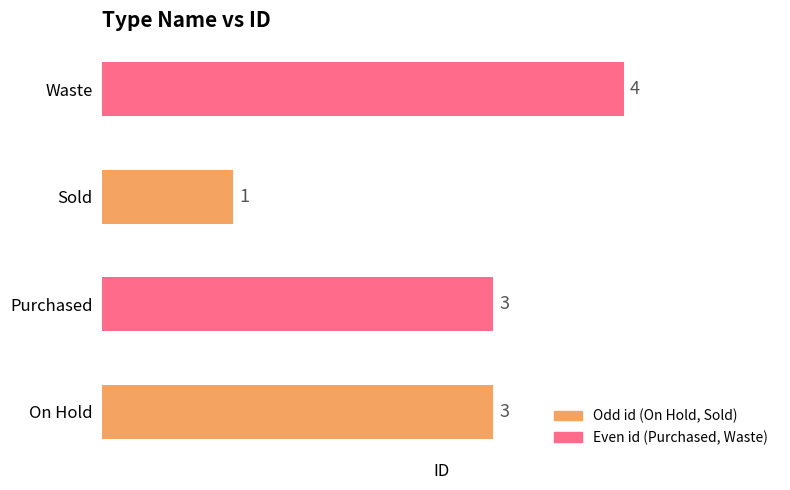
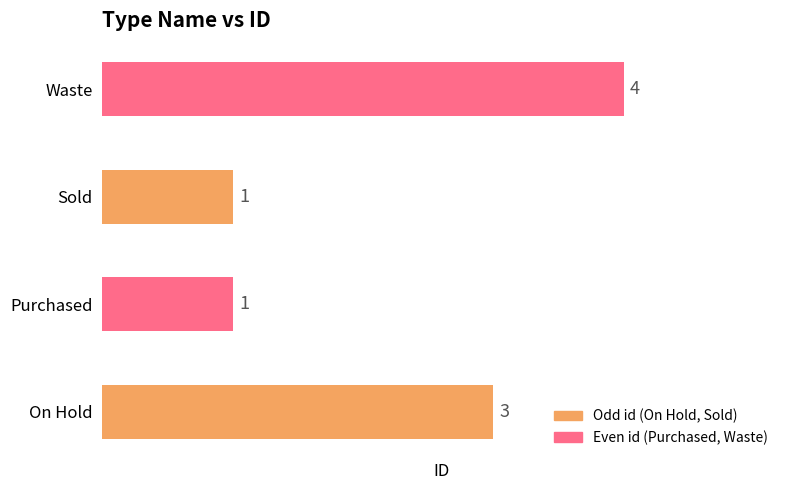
Purchased: 3 -> 1
